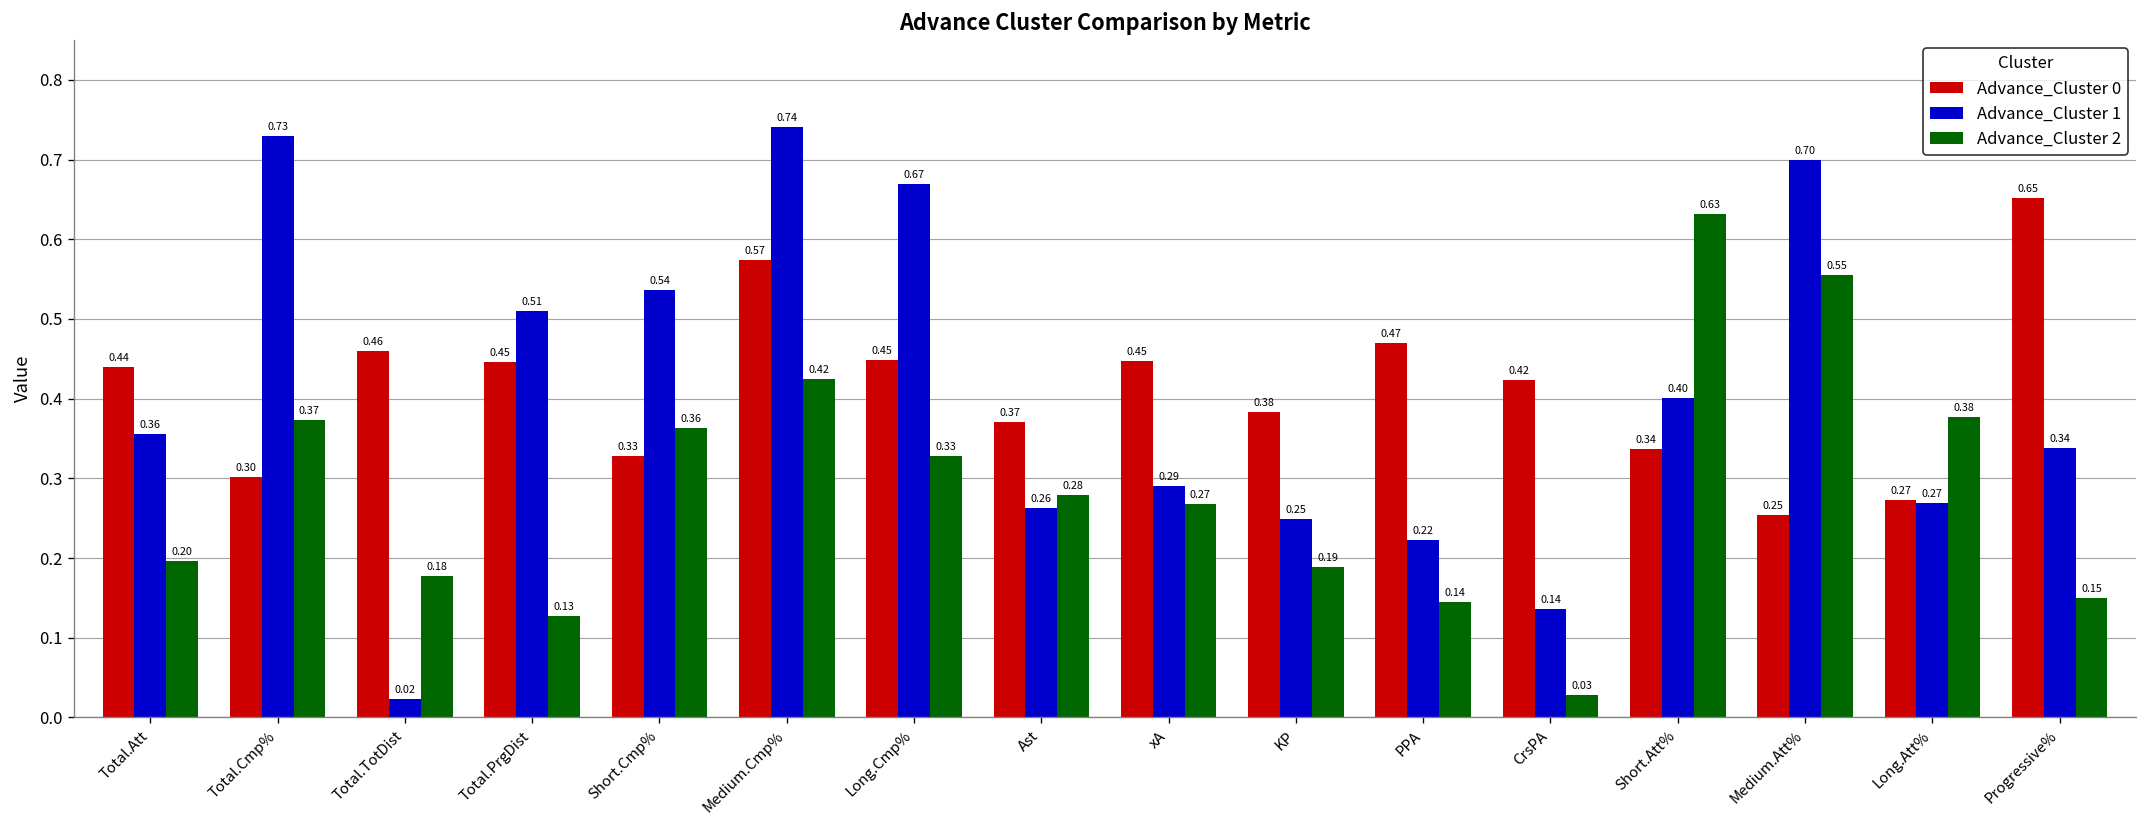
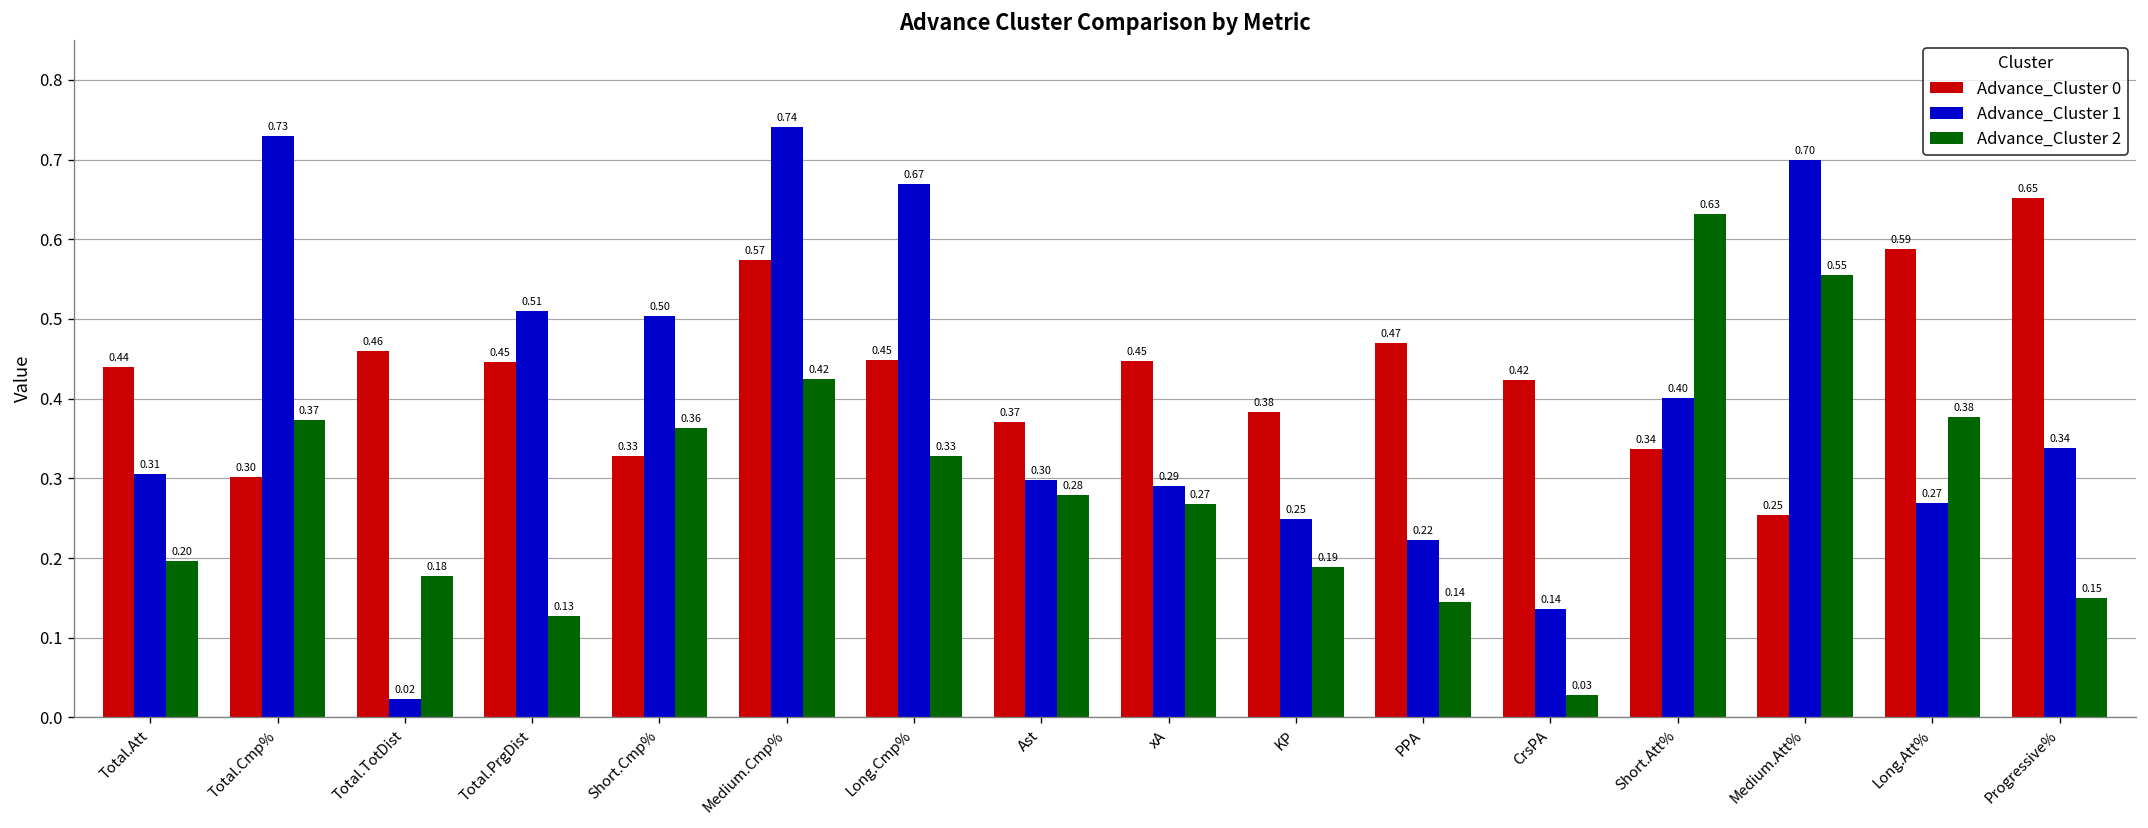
Advance_Cluster 1, Total.Att: 0.36 -> 0.31
Advance_Cluster 1, Short.Cmp%: 0.54 -> 0.50
Advance_Cluster 1, Ast: 0.26 -> 0.30
Advance_Cluster 0, Long.Att%: 0.27 -> 0.59
